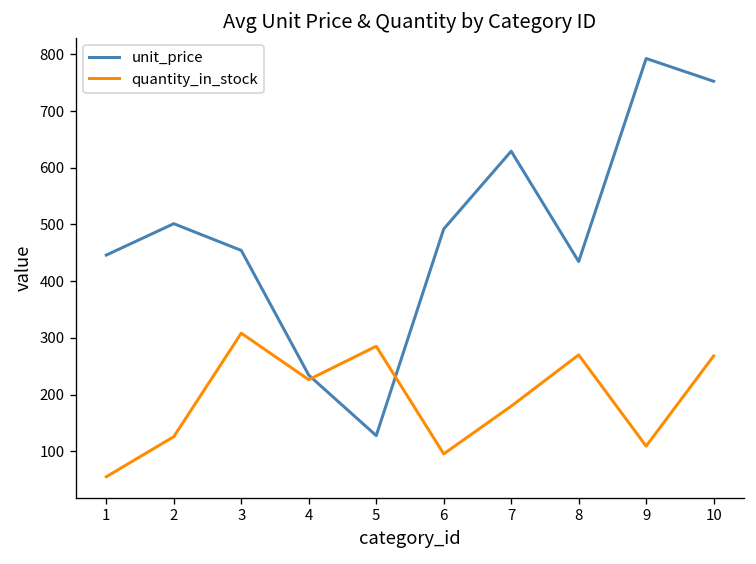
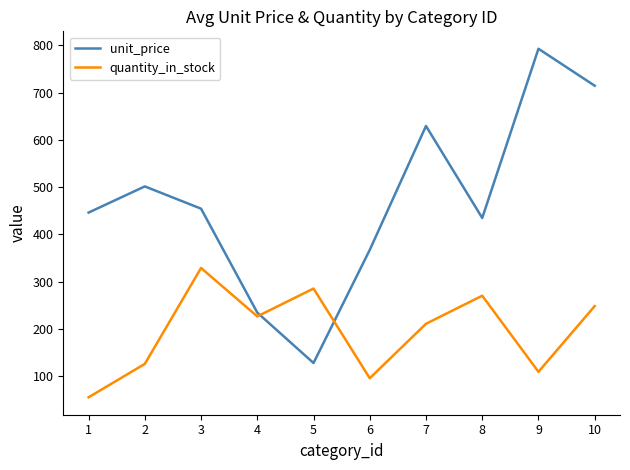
quantity_in_stock, 3: 310 -> 330
unit_price, 6: 490 -> 370
quantity_in_stock, 7: 180 -> 210
unit_price, 10: 750 -> 710
quantity_in_stock, 10: 270 -> 250
